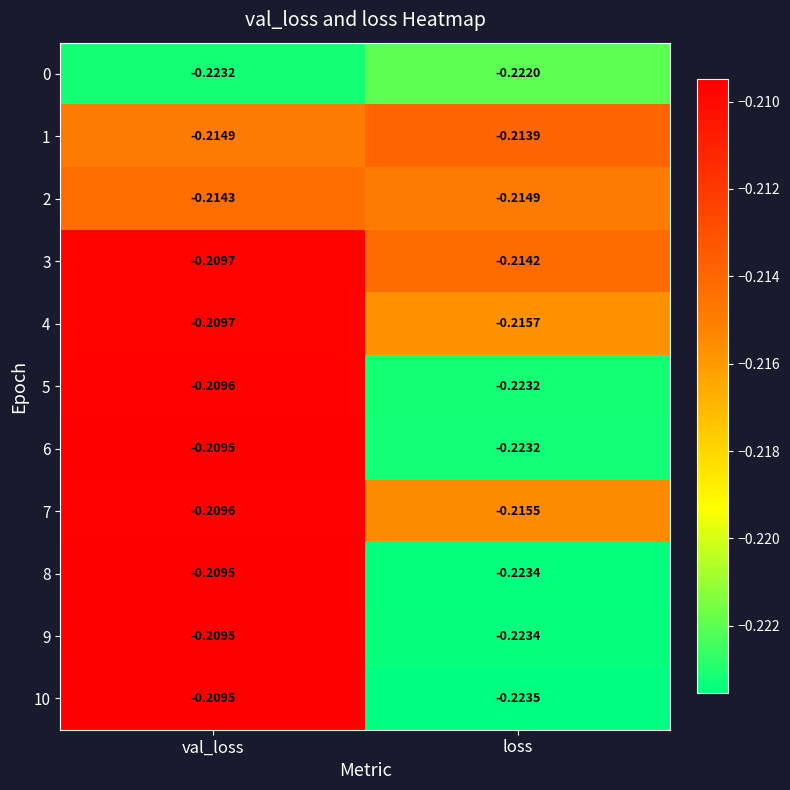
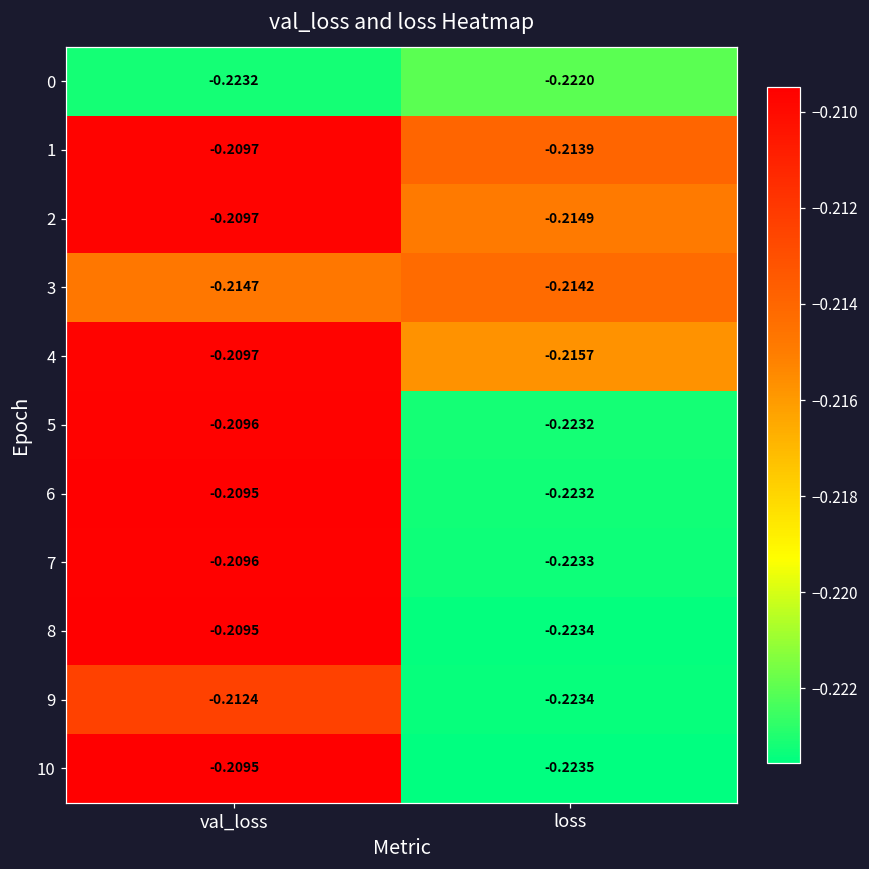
1, val_loss: -0.2149 -> -0.2097
2, val_loss: -0.2143 -> -0.2097
3, val_loss: -0.2097 -> -0.2147
7, loss: -0.2155 -> -0.2233
9, val_loss: -0.2095 -> -0.2124
